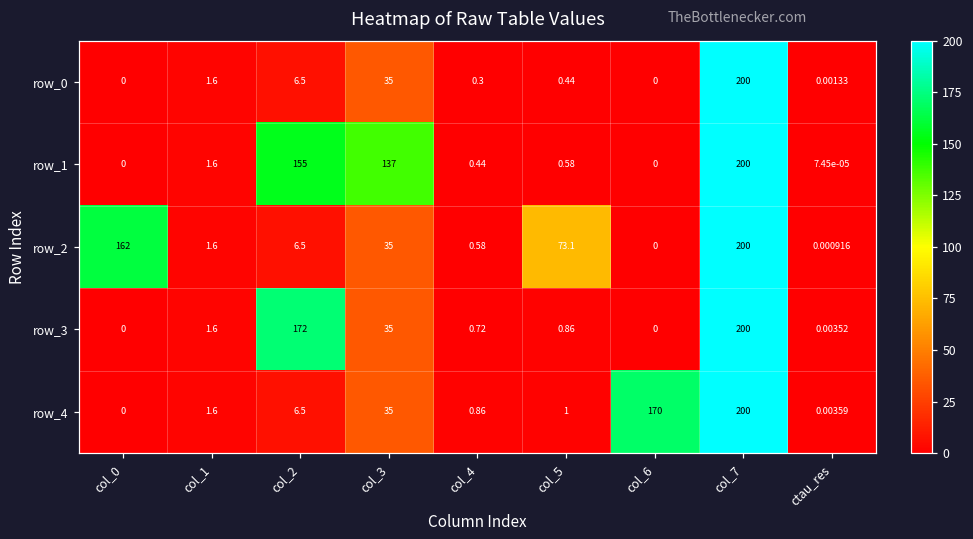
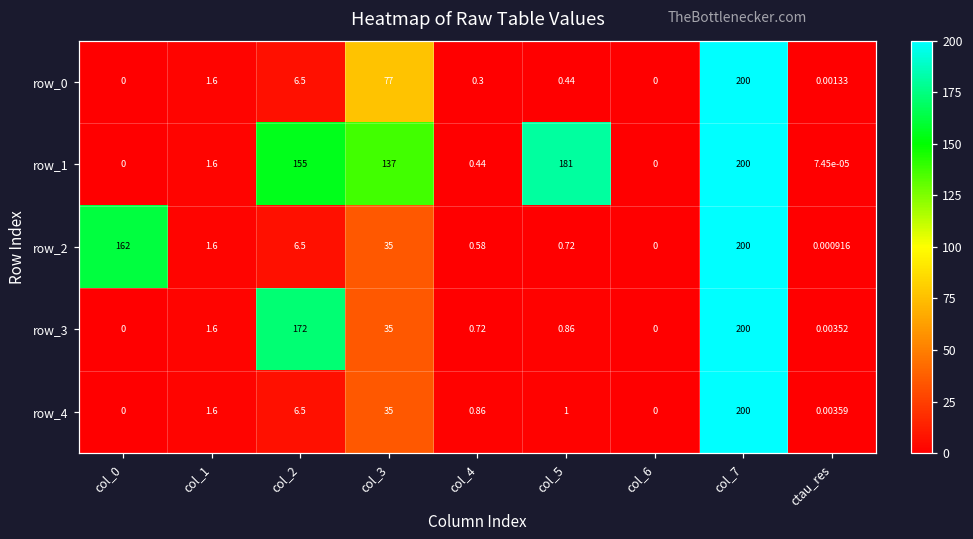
row_0, col_3: 35 -> 77
row_1, col_5: 0.58 -> 181
row_2, col_5: 73.1 -> 0.72
row_4, col_6: 170 -> 0
